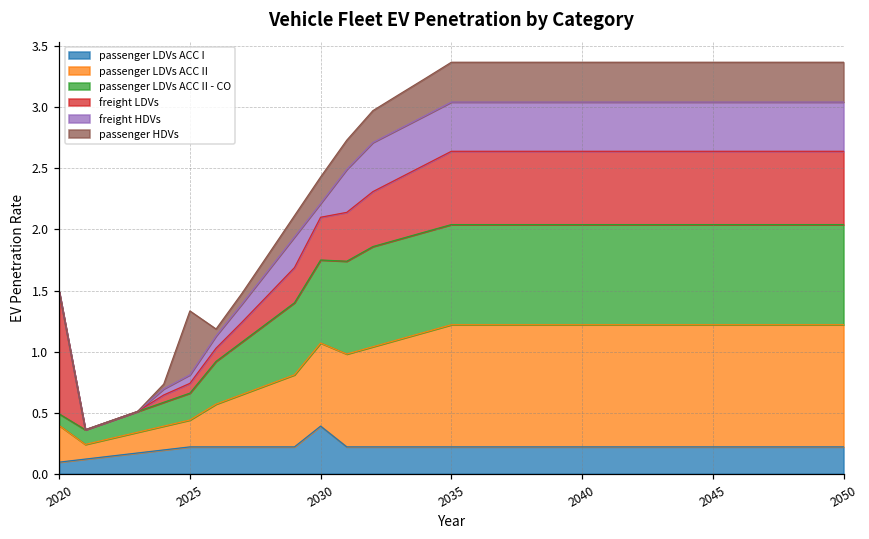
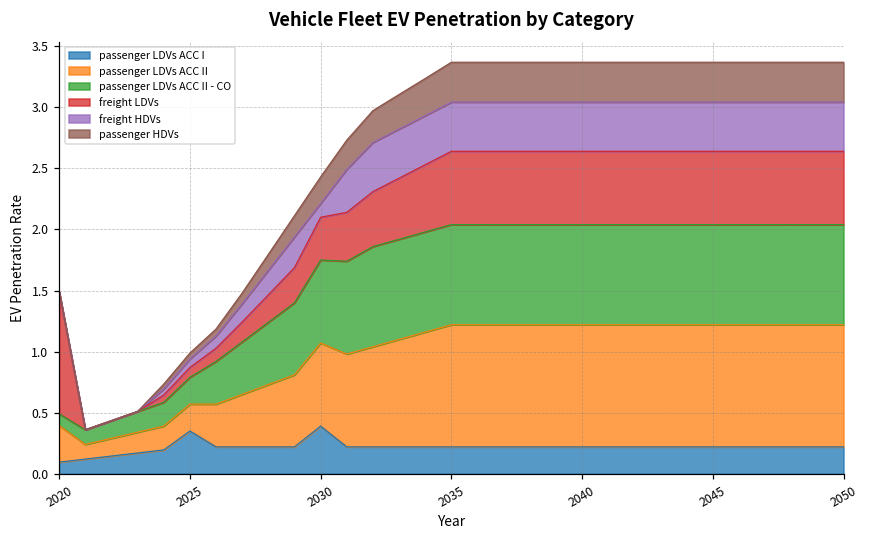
passenger LDVs ACC I, 2025: 0.22 -> 0.35
passenger HDVs, 2025: 0.52 -> 0.05
